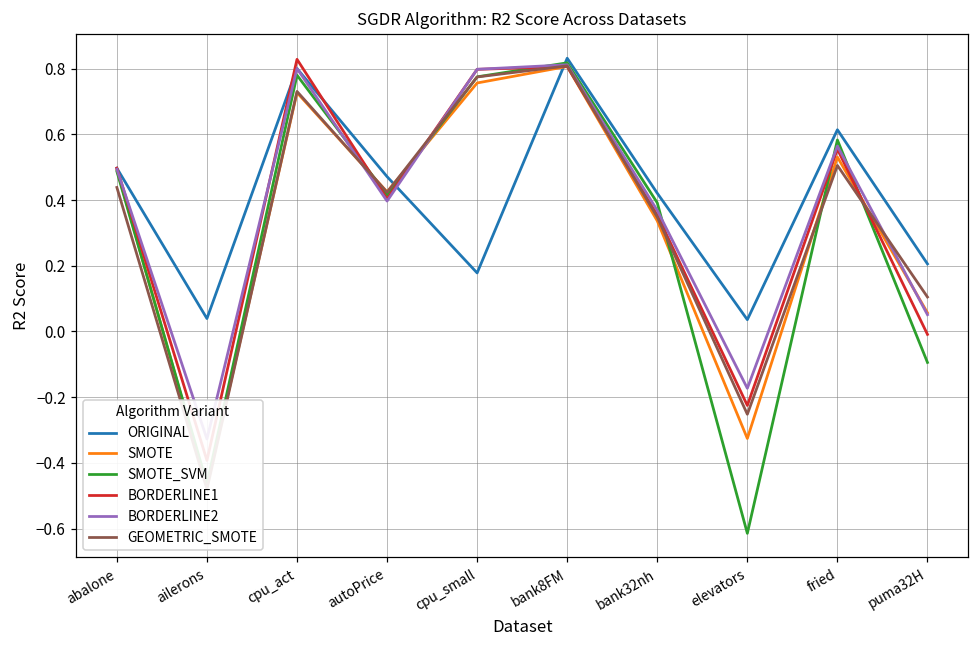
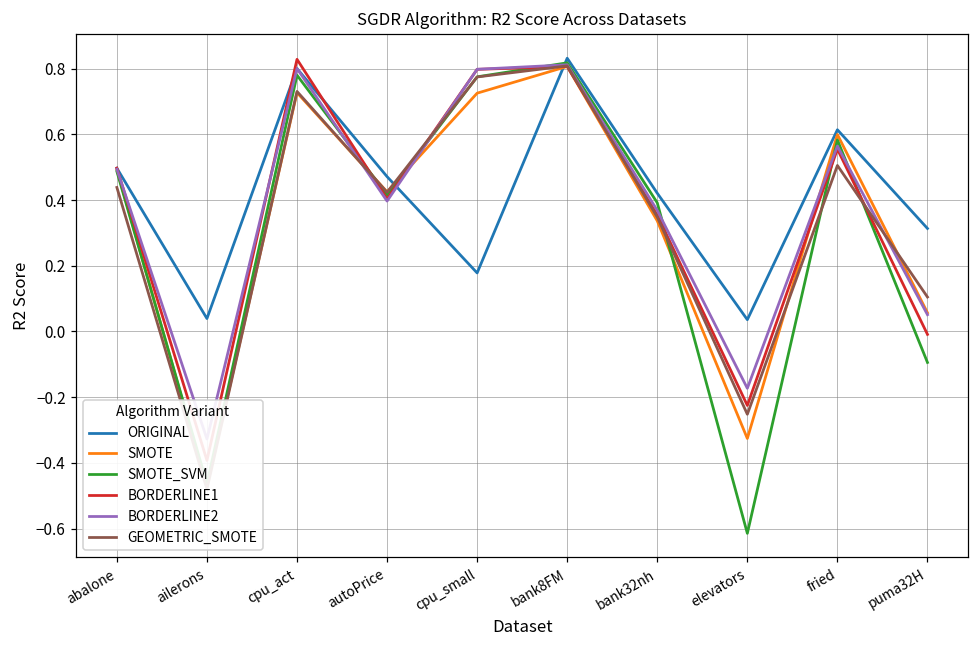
SMOTE, cpu_small: 0.76 -> 0.73
SMOTE, fried: 0.53 -> 0.60
ORIGINAL, puma32H: 0.21 -> 0.31
